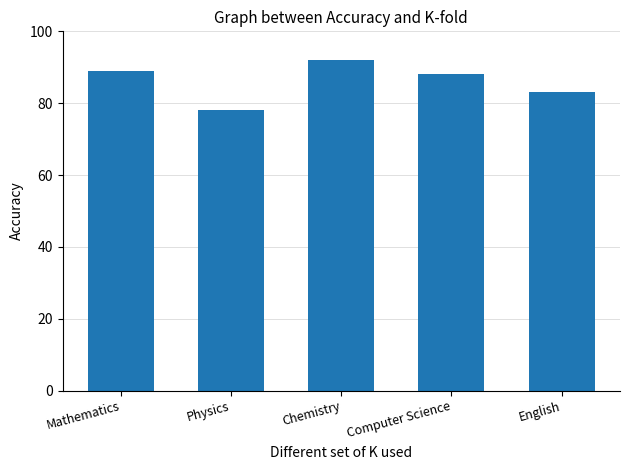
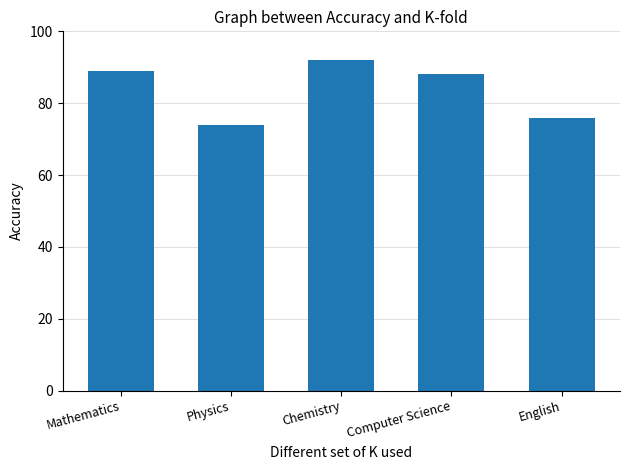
Physics: 78 -> 74
English: 83 -> 76
